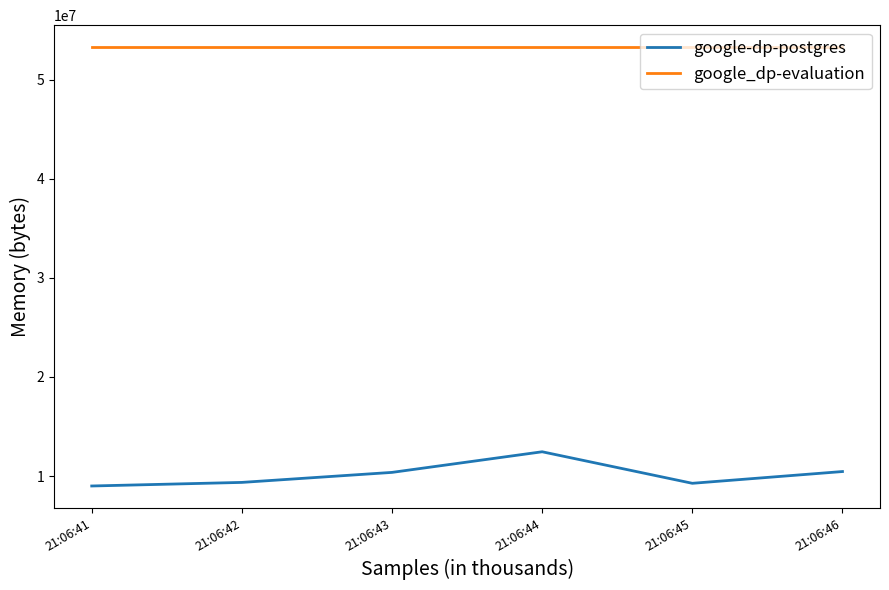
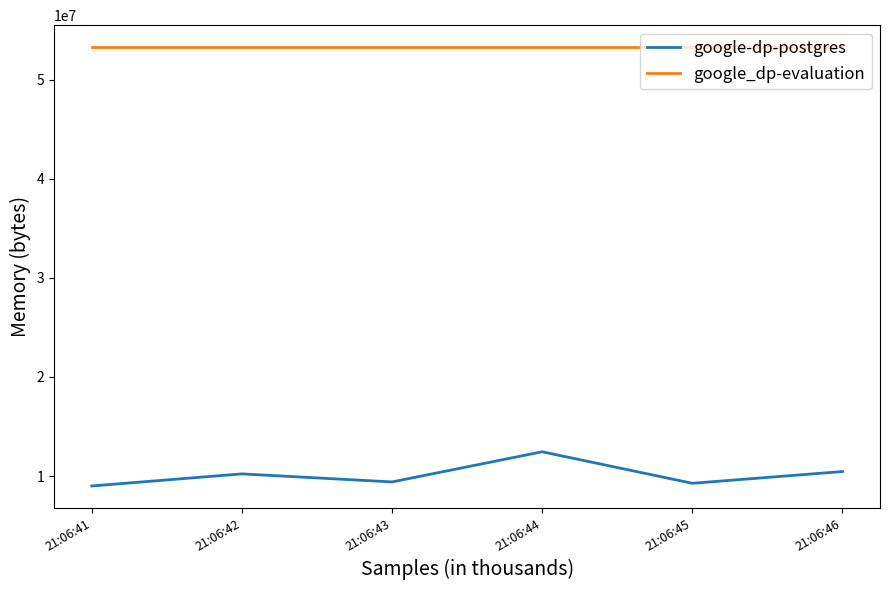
google-dp-postgres, 21:06:42: 9000000 -> 10000000
google-dp-postgres, 21:06:43: 10000000 -> 9000000
